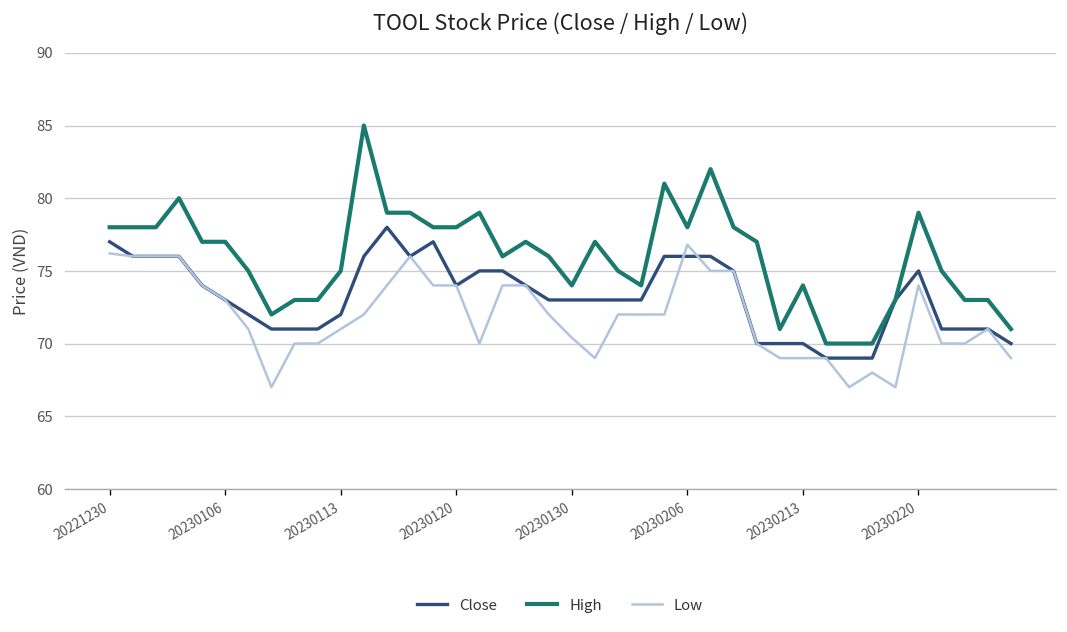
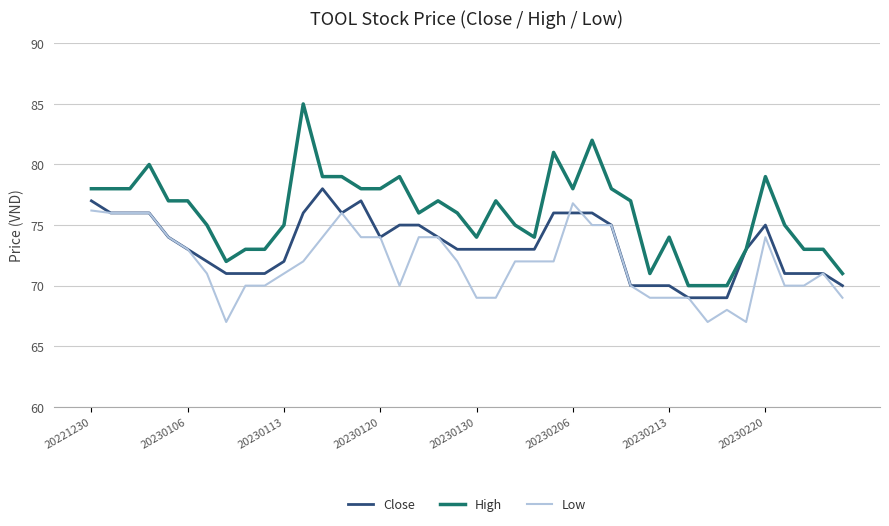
Low, 20230130: 70.4 -> 69.0
